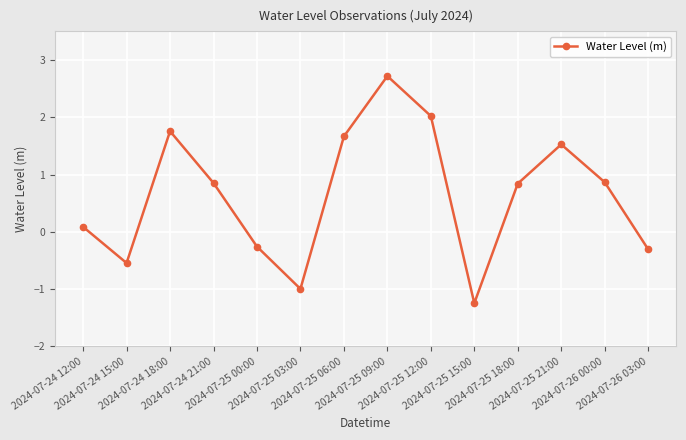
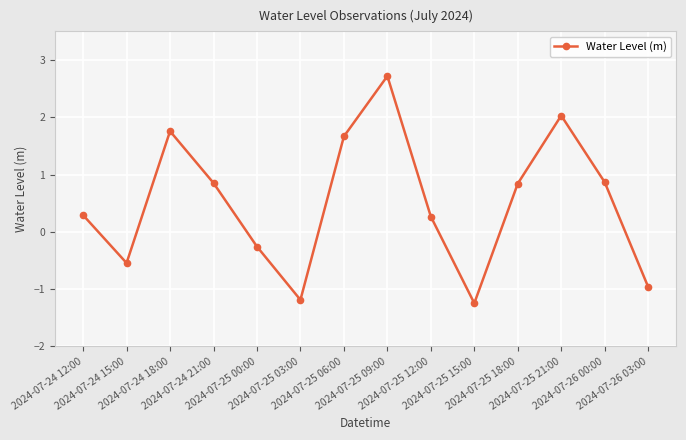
2024-07-24 12:00: 0.1 -> 0.3
2024-07-25 03:00: -1.0 -> -1.2
2024-07-25 12:00: 2.0 -> 0.3
2024-07-25 21:00: 1.5 -> 2.0
2024-07-26 03:00: -0.3 -> -1.0
